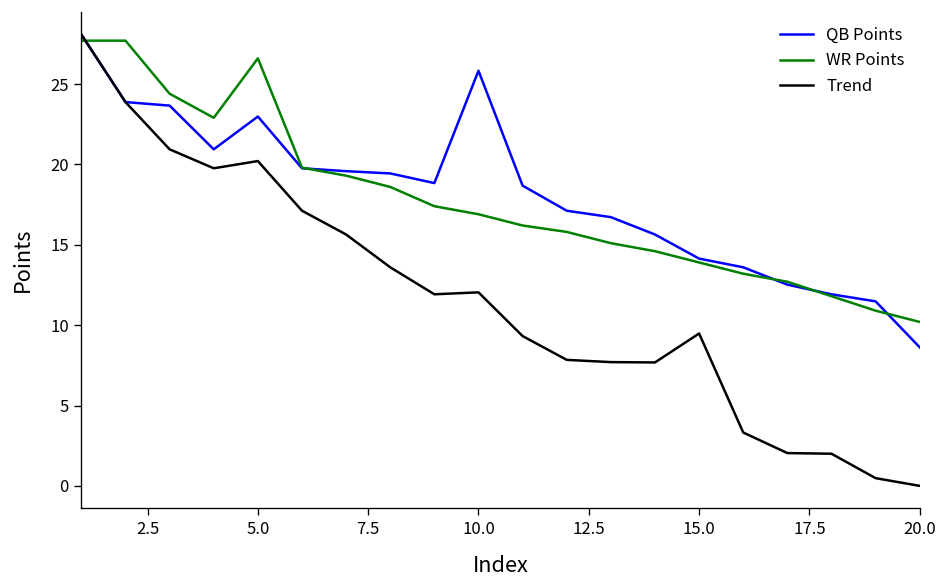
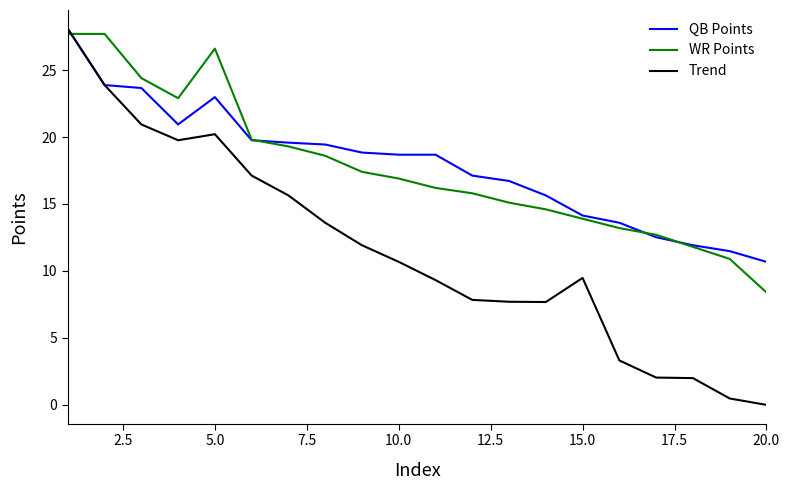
QB Points, 10.0: 25.8 -> 18.7
Trend, 10.0: 12.0 -> 10.7
QB Points, 20.0: 8.6 -> 10.7
WR Points, 20.0: 10.2 -> 8.4
